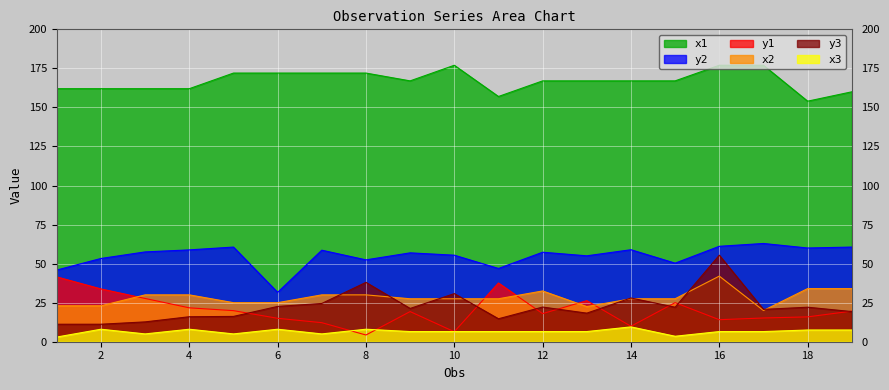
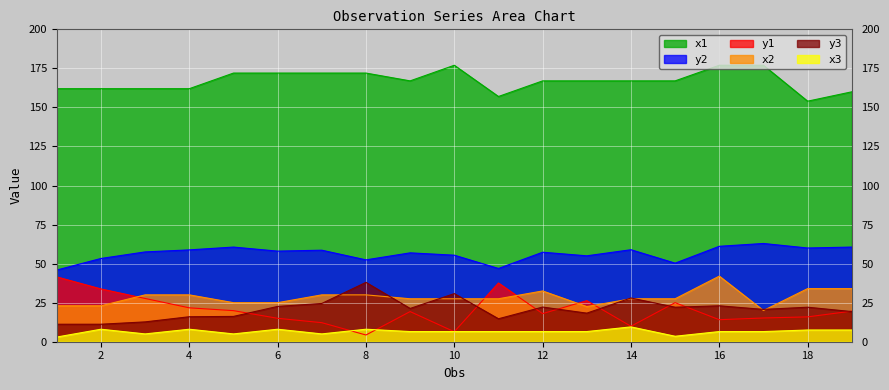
y2, 6: 32 -> 58
y3, 16: 55 -> 23
